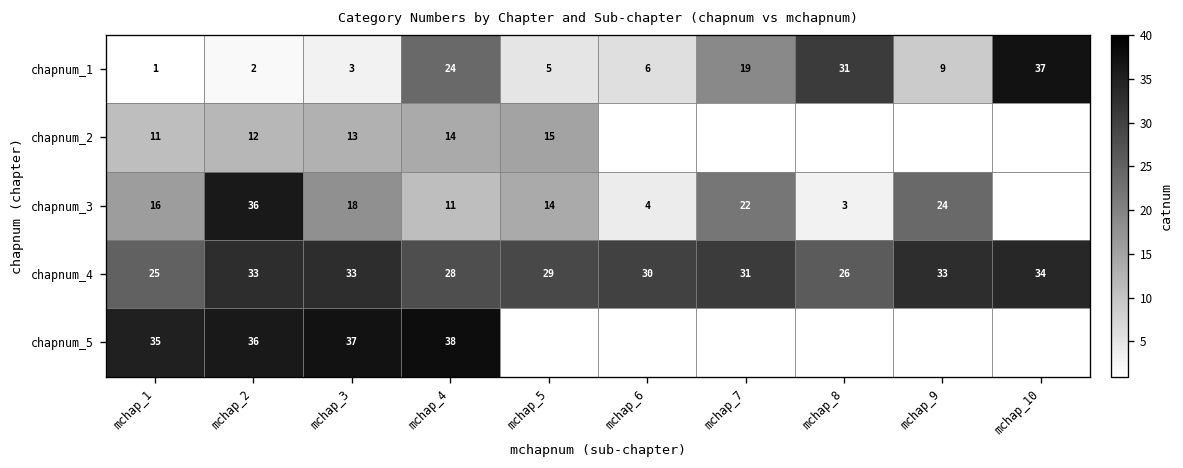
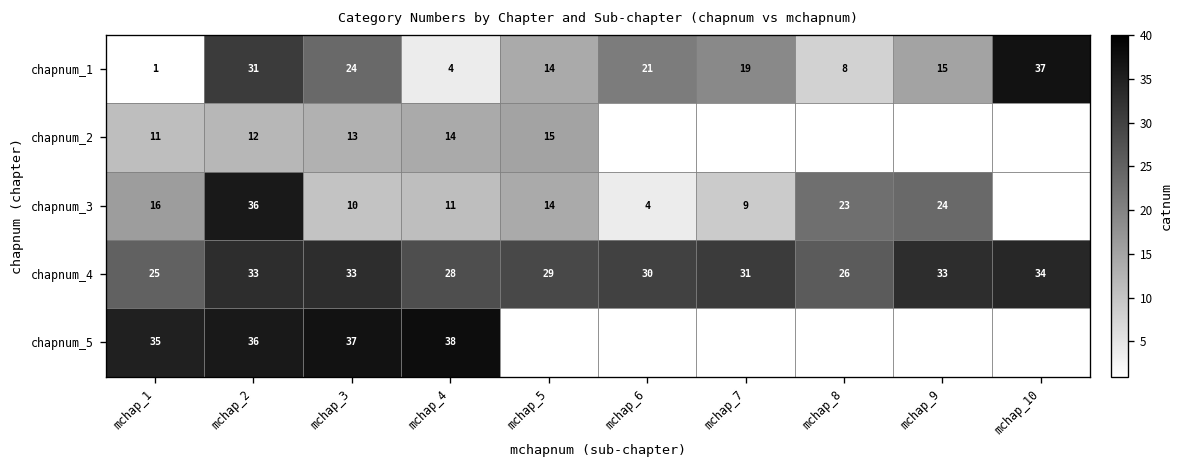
chapnum_1, mchap_2: 2 -> 31
chapnum_1, mchap_3: 3 -> 24
chapnum_1, mchap_4: 24 -> 4
chapnum_1, mchap_5: 5 -> 14
chapnum_1, mchap_6: 6 -> 21
chapnum_1, mchap_8: 31 -> 8
chapnum_1, mchap_9: 9 -> 15
chapnum_3, mchap_3: 18 -> 10
chapnum_3, mchap_7: 22 -> 9
chapnum_3, mchap_8: 3 -> 23
